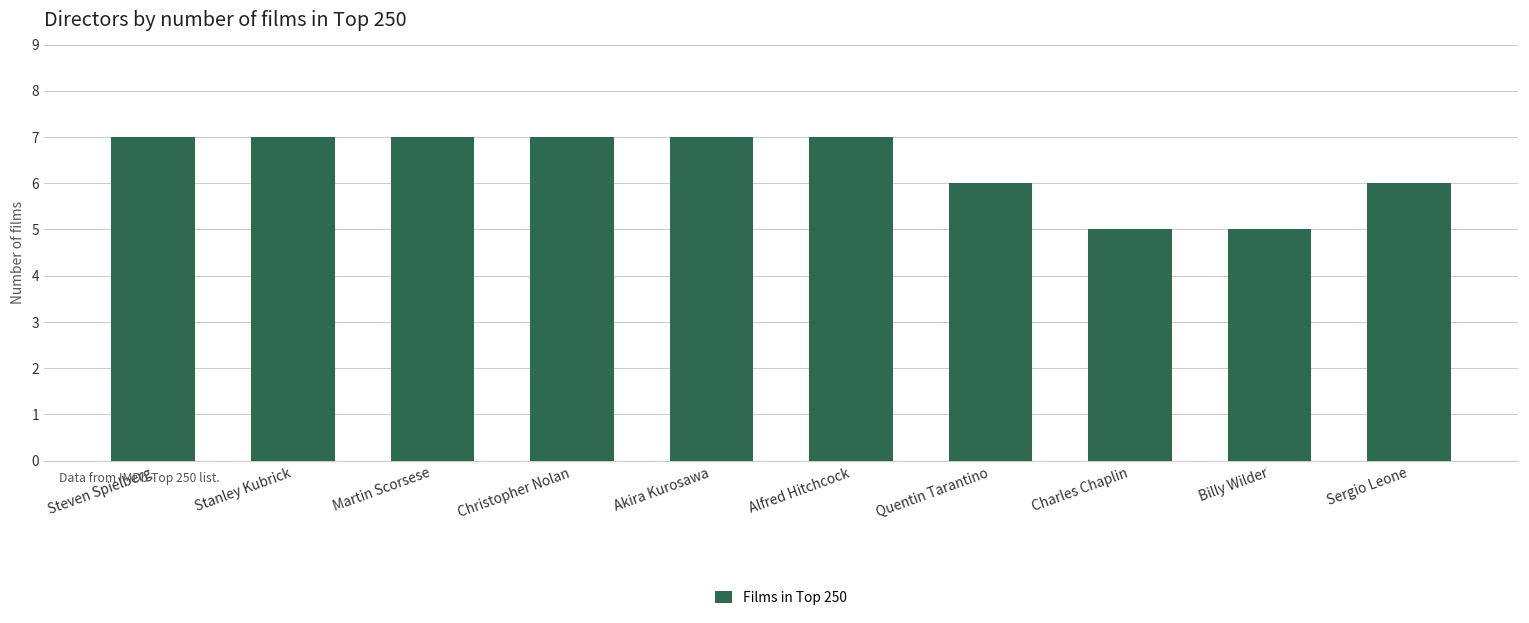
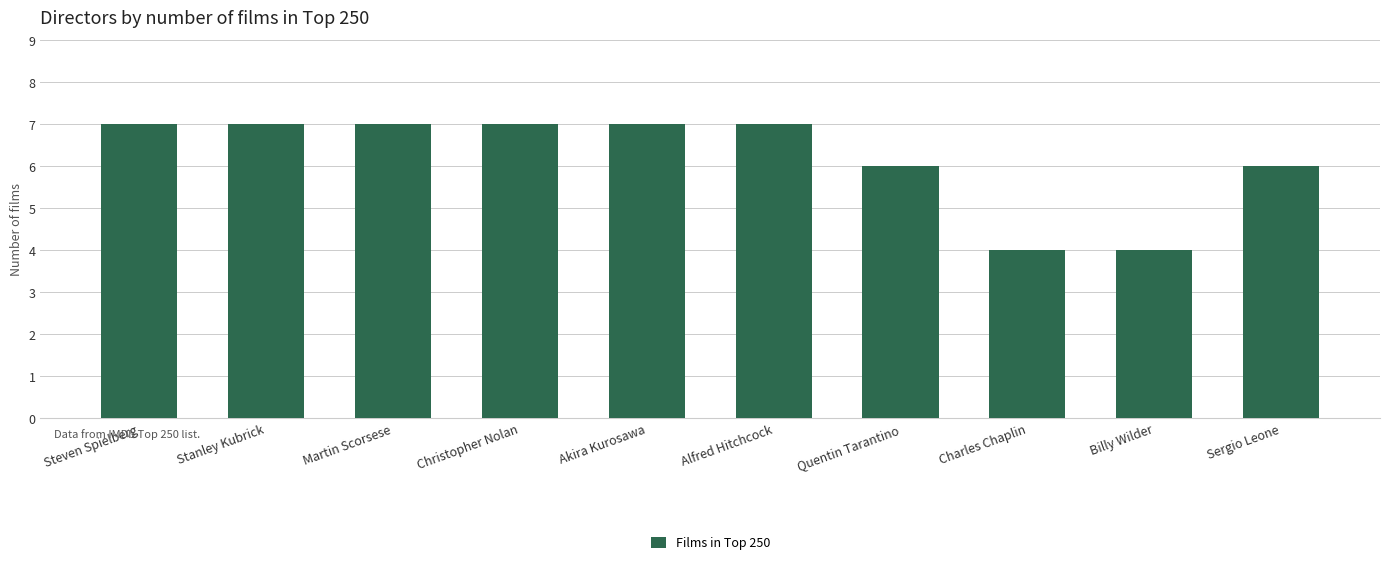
Charles Chaplin: 5 -> 4
Billy Wilder: 5 -> 4
